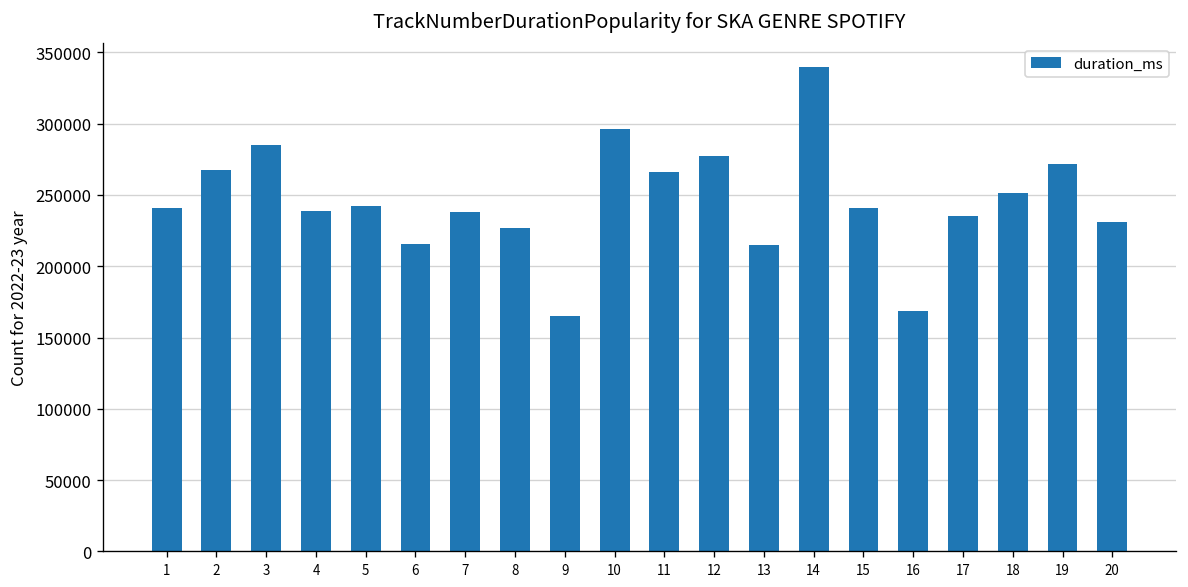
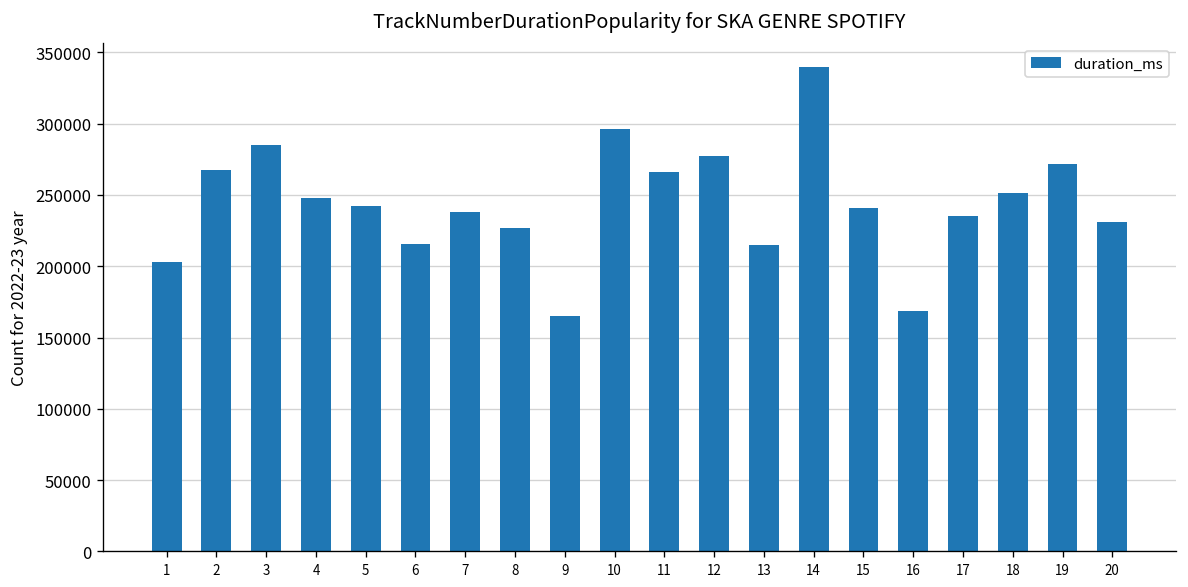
1: 241000 -> 203000
4: 239000 -> 248000
